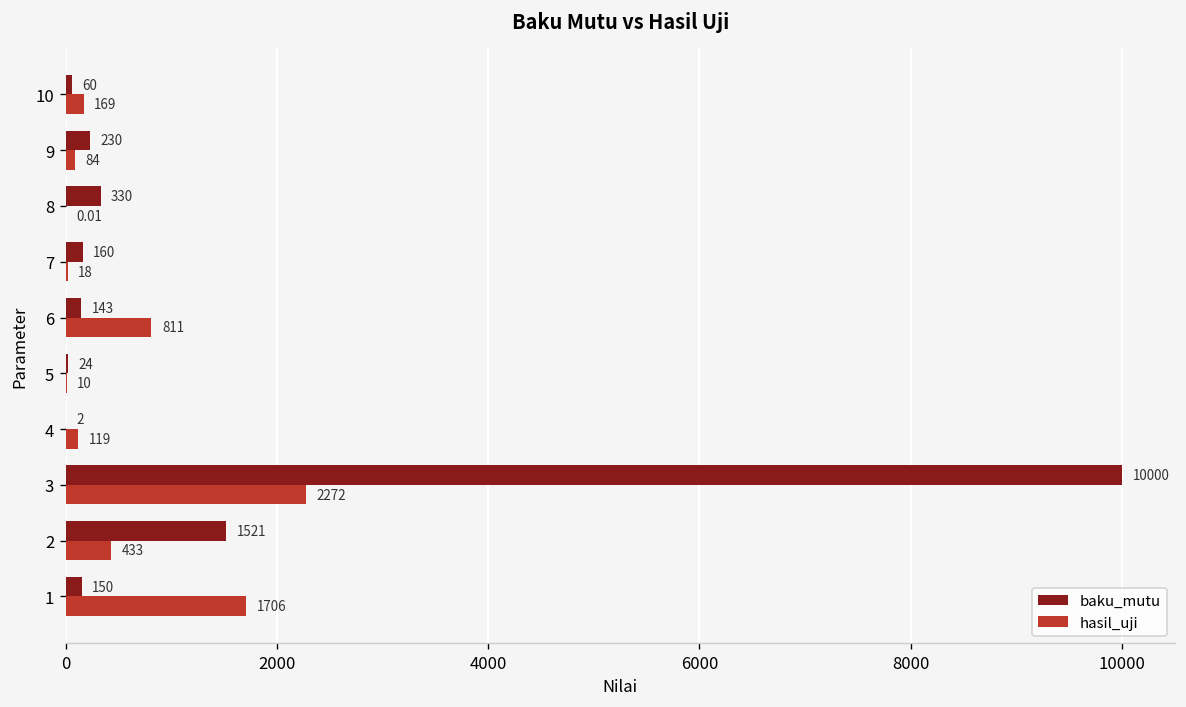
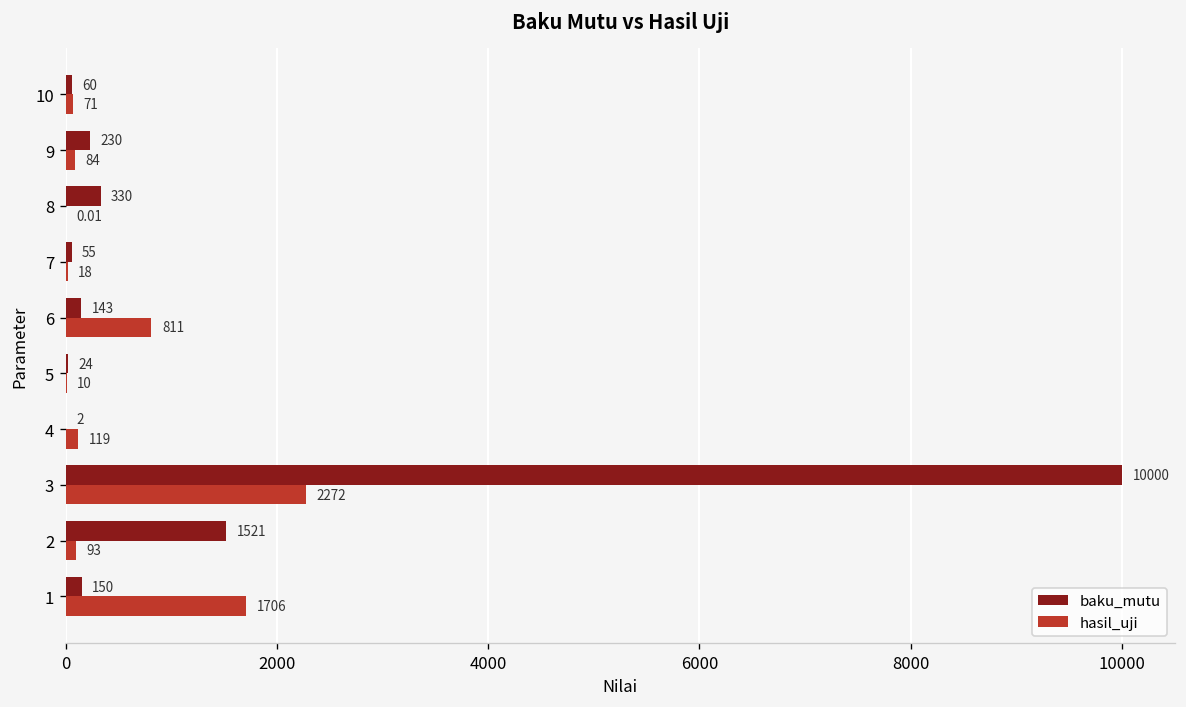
hasil_uji, 10: 169 -> 71
baku_mutu, 7: 160 -> 55
hasil_uji, 2: 433 -> 93
